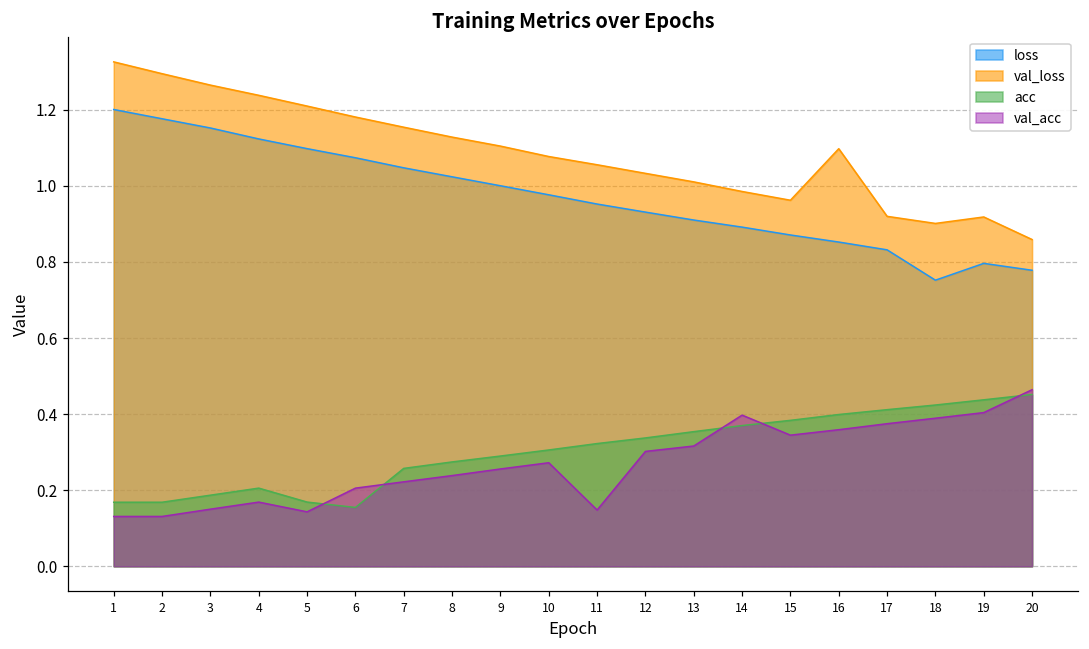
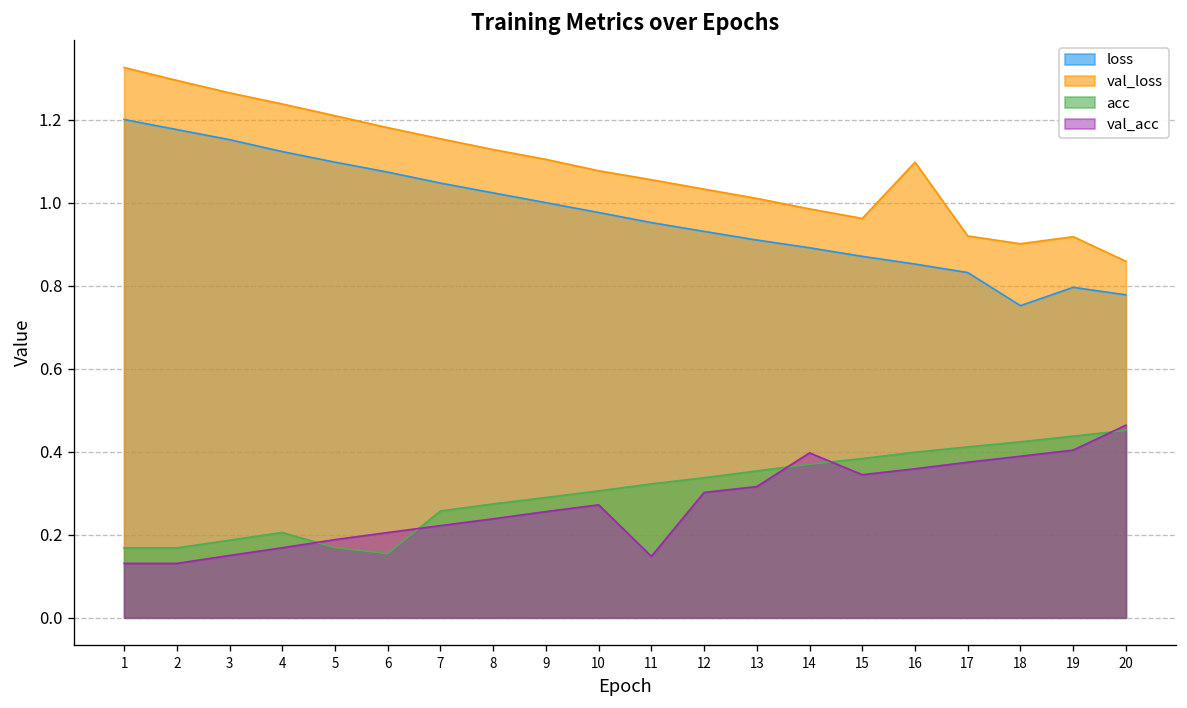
val_acc, 5: 0.14 -> 0.19
